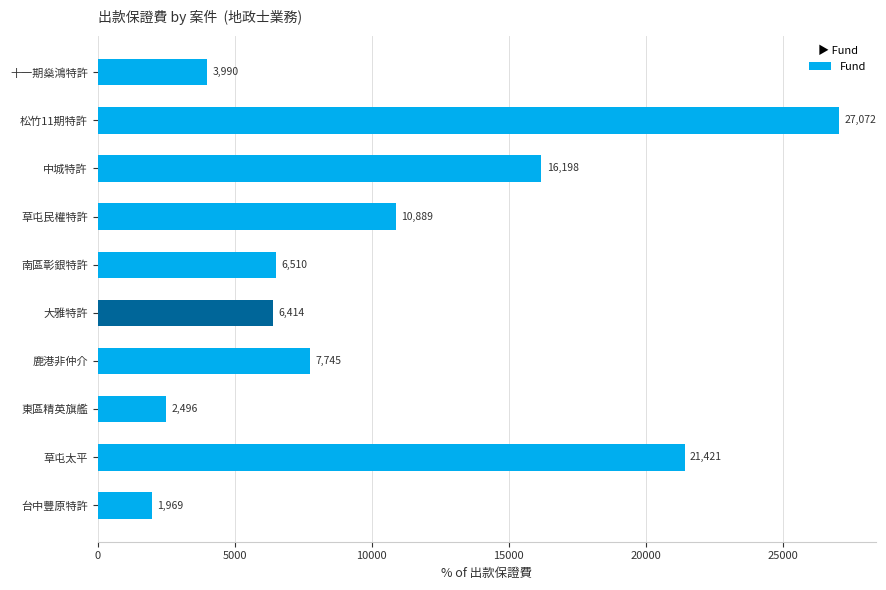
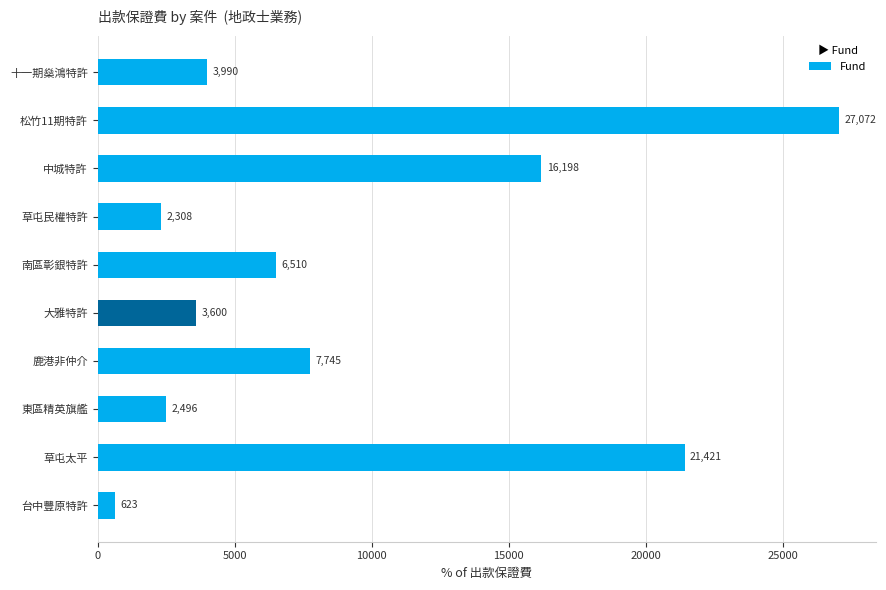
草屯民權特許: 10,889 -> 2,308
大雅特許: 6,414 -> 3,600
台中豐原特許: 1,969 -> 623
